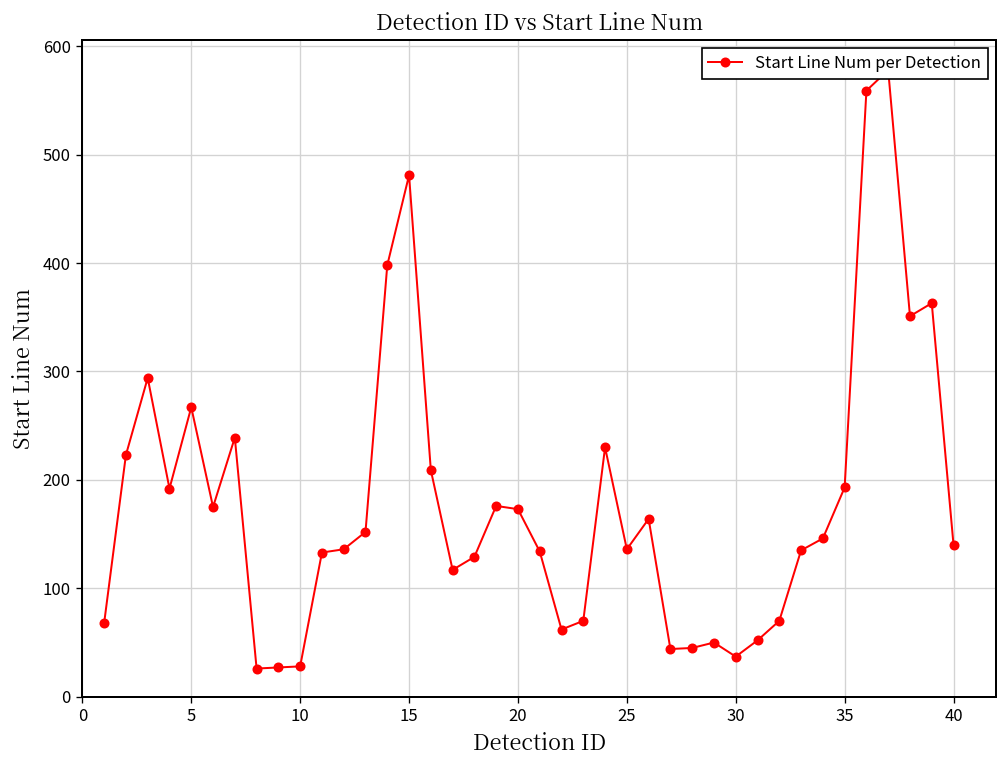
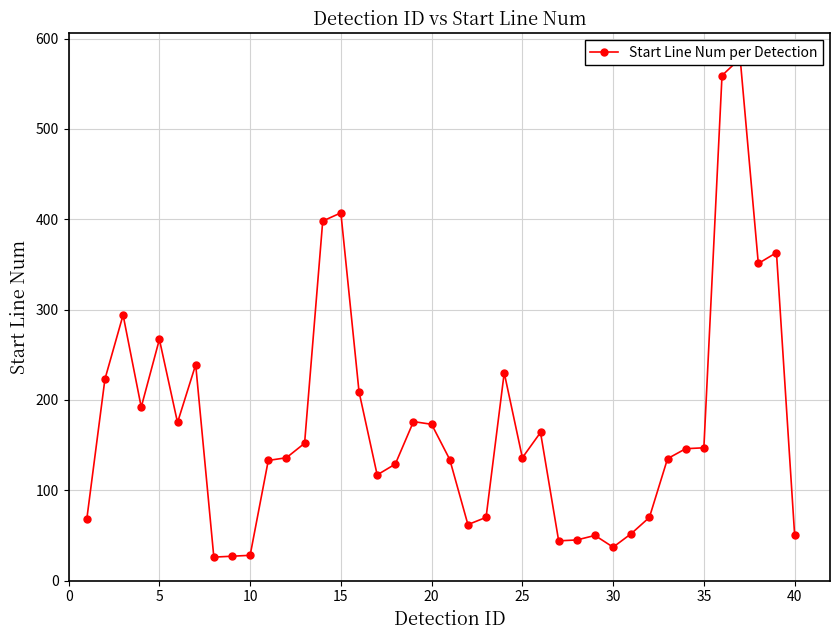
15: 480 -> 410
35: 190 -> 150
40: 140 -> 50
